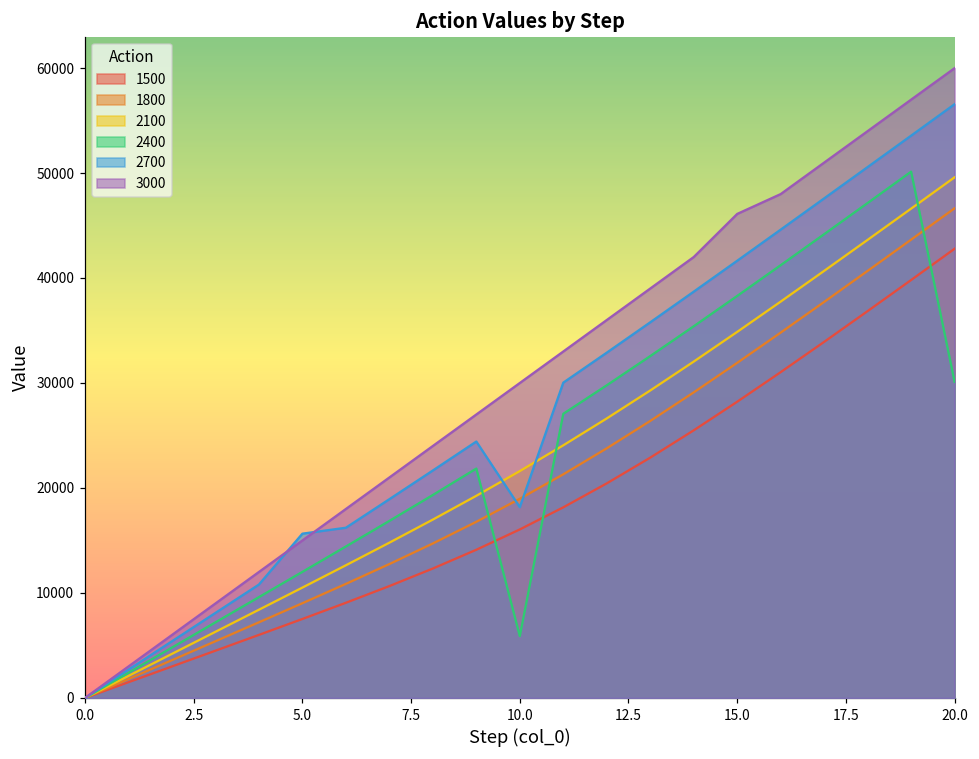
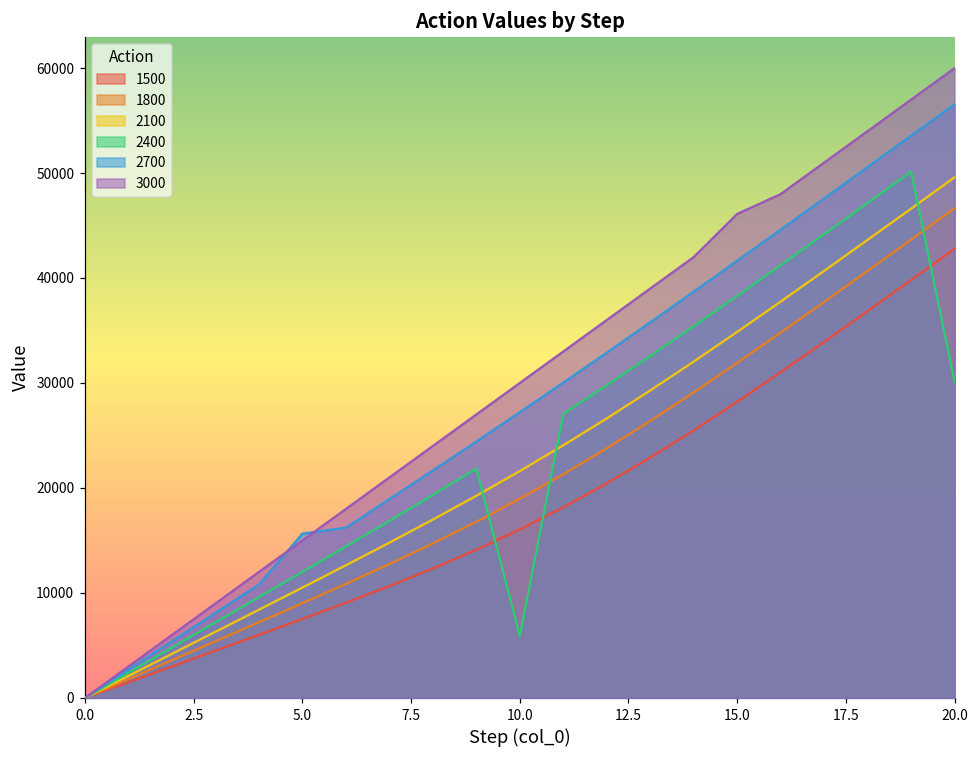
2700, 10.0: 18000 -> 27000
